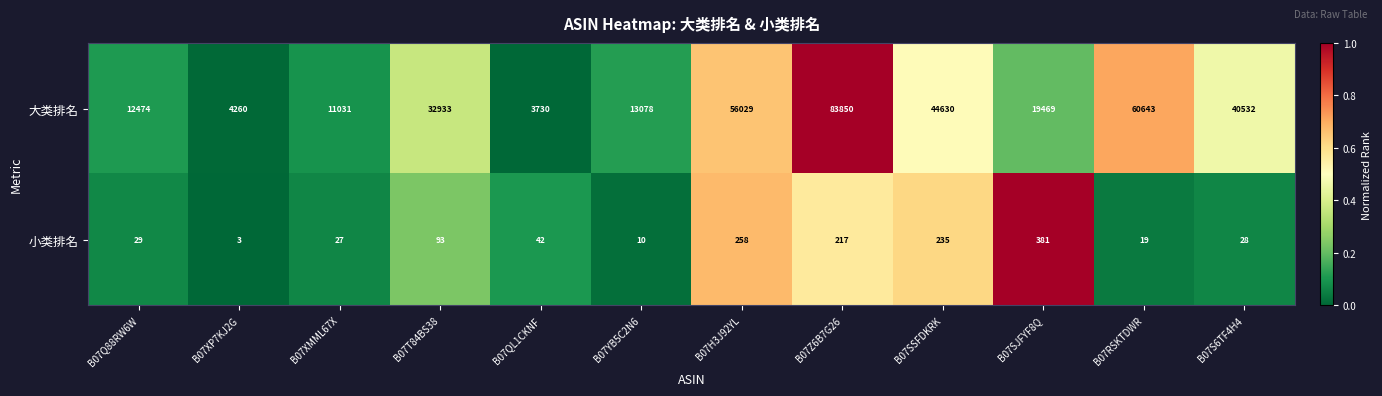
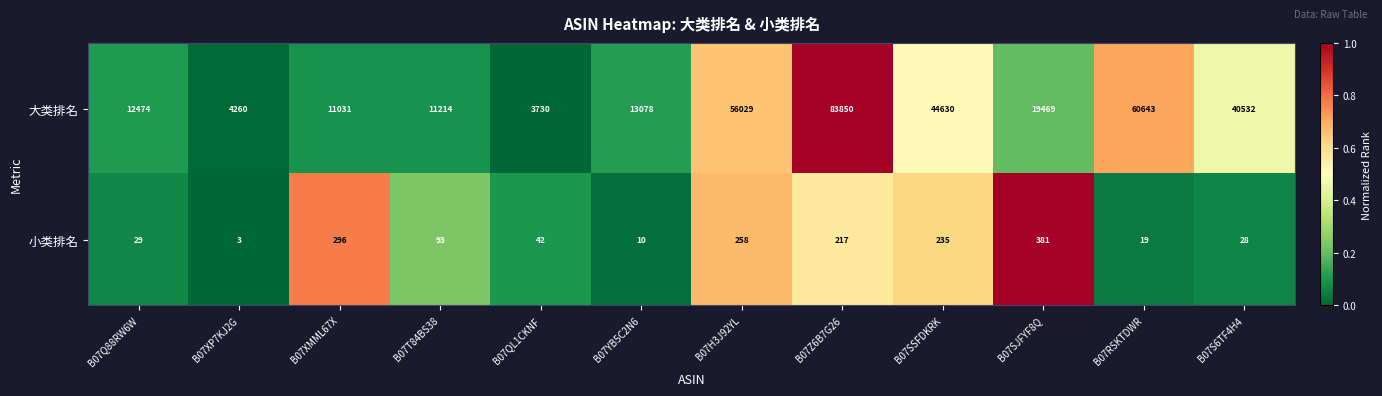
大类排名, B07T84BS38: 32933 -> 11214
小类排名, B07XMML67X: 27 -> 296
